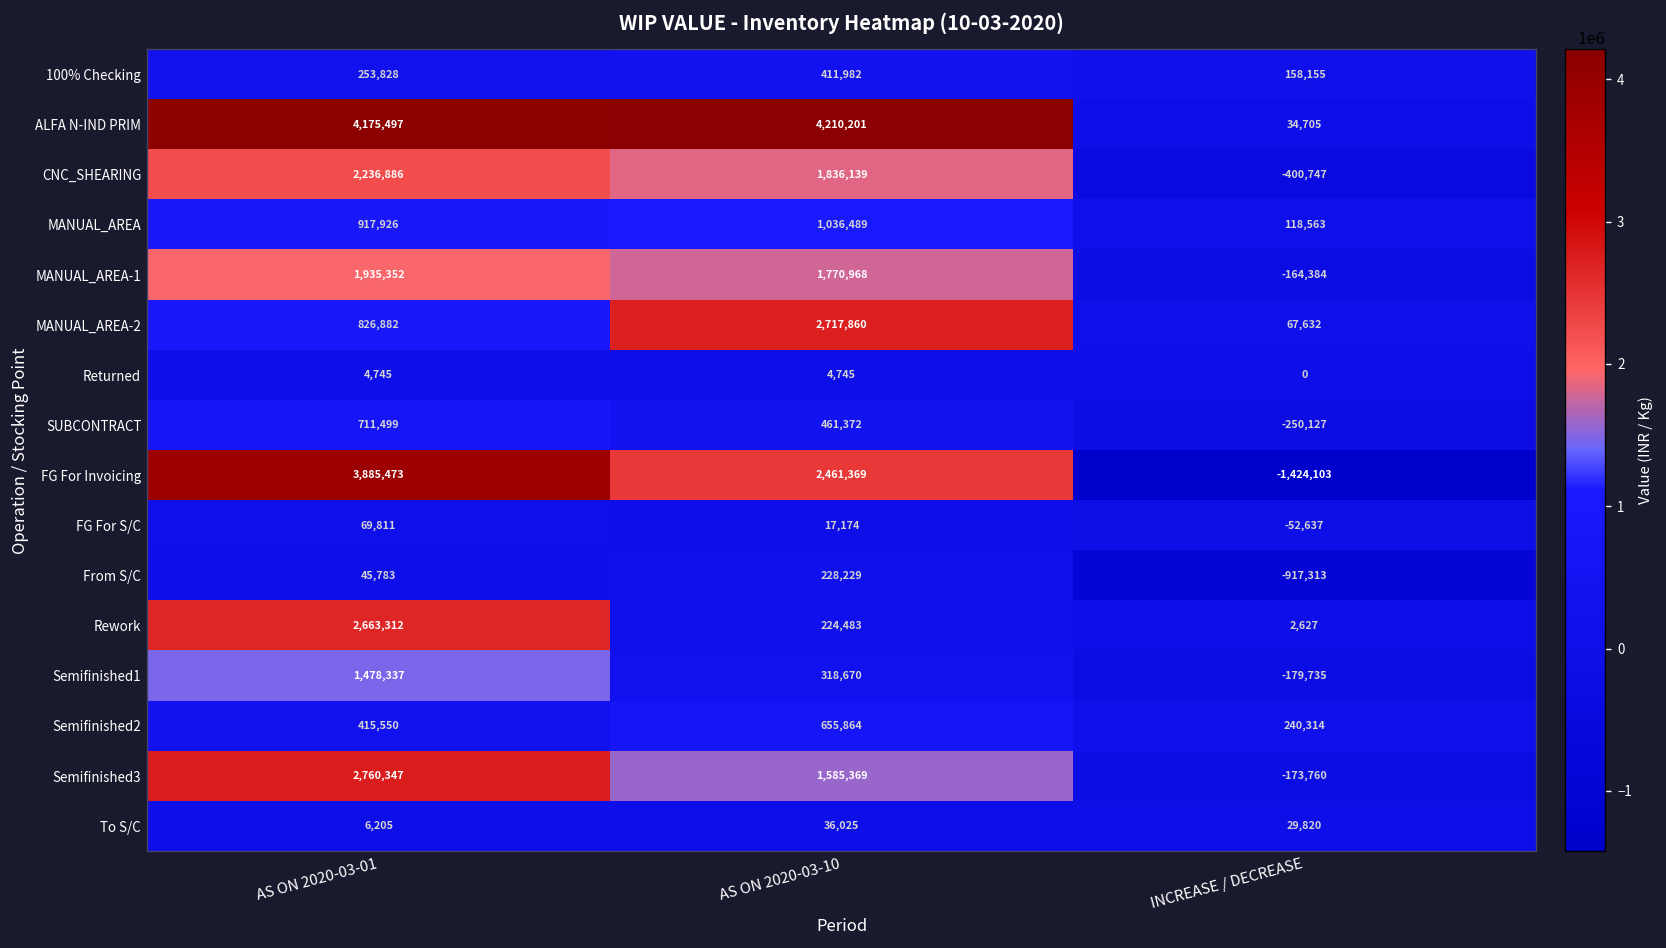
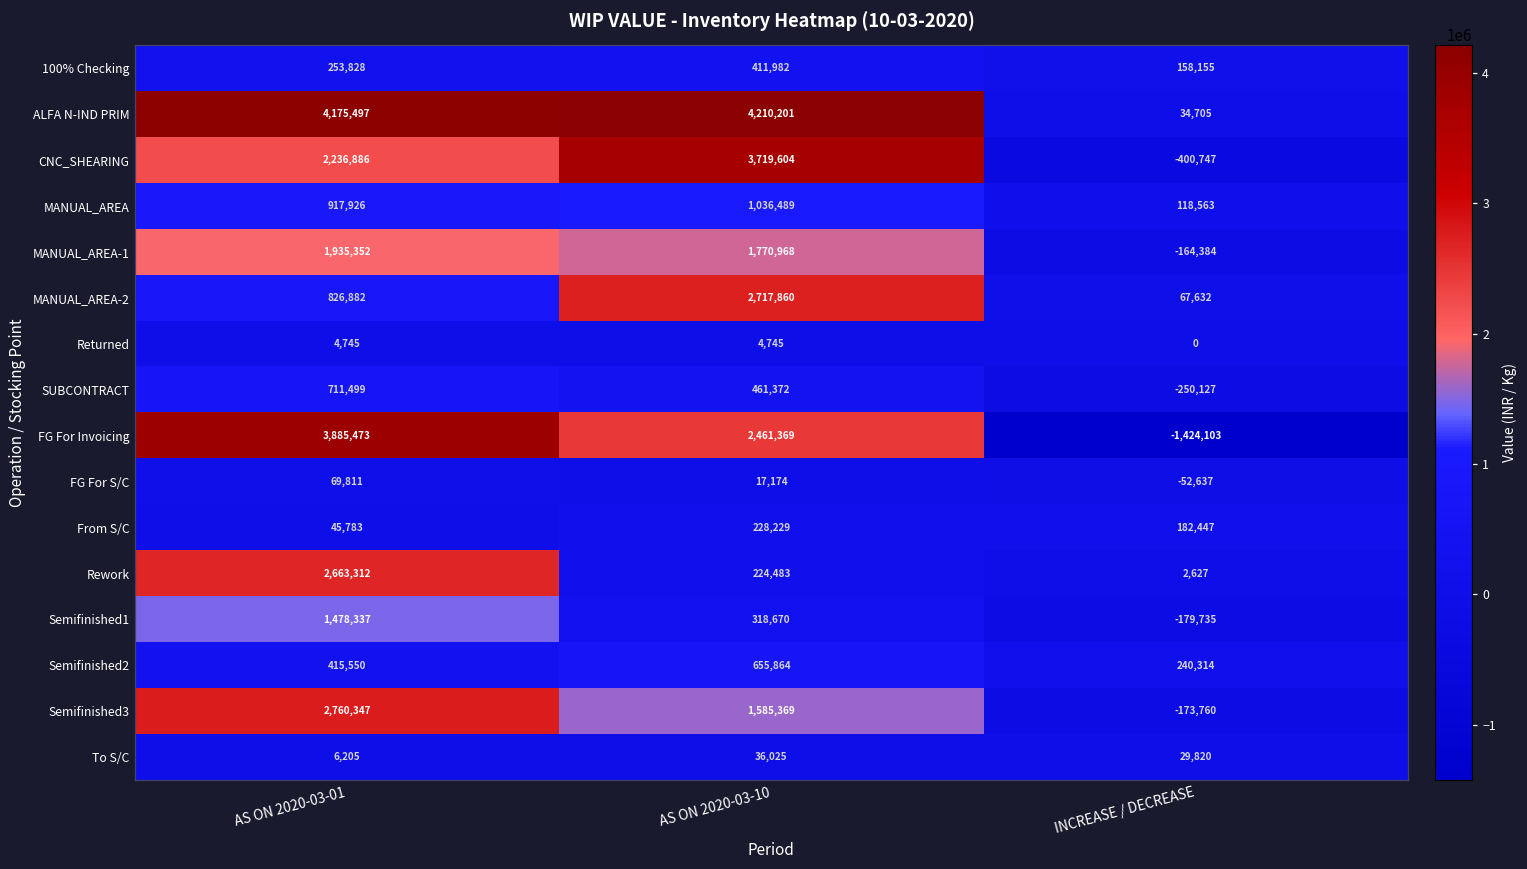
CNC_SHEARING, AS ON 2020-03-10: 1,836,139 -> 3,719,604
From S/C, INCREASE / DECREASE: -917,313 -> 182,447
